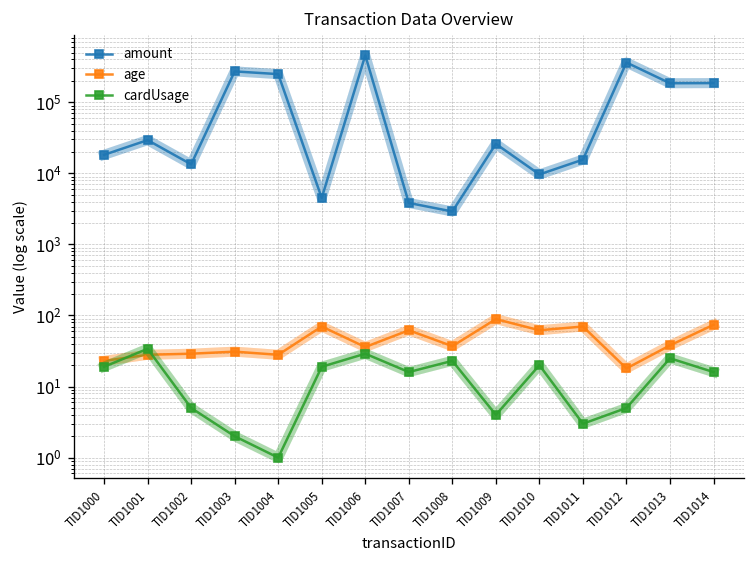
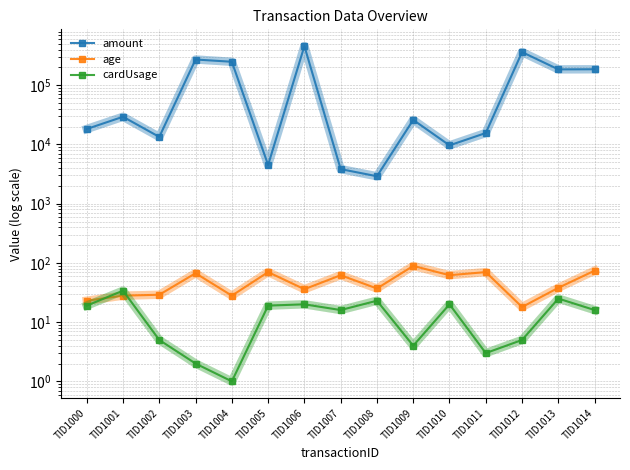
age, TID1003: 30 -> 70
cardUsage, TID1006: 30 -> 20
